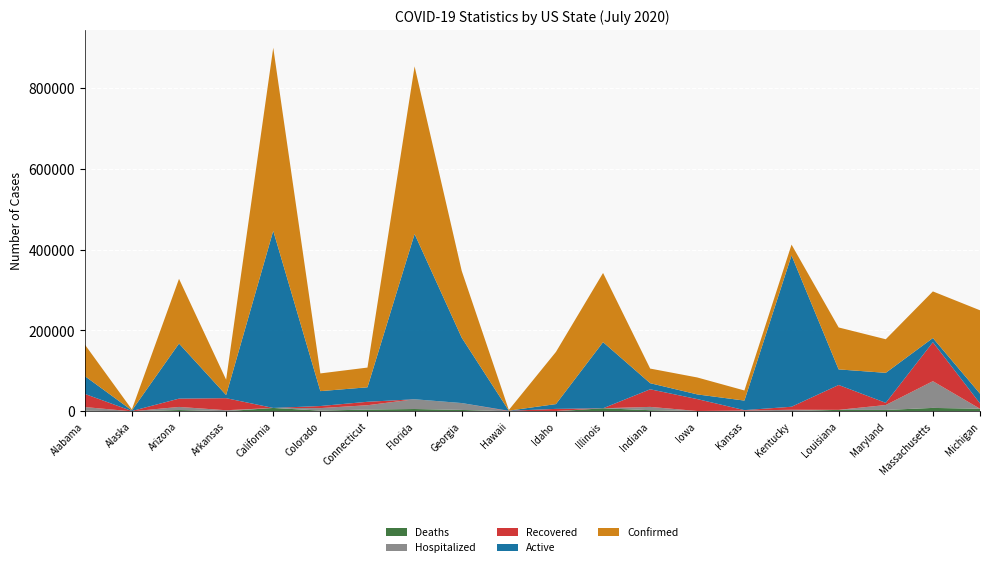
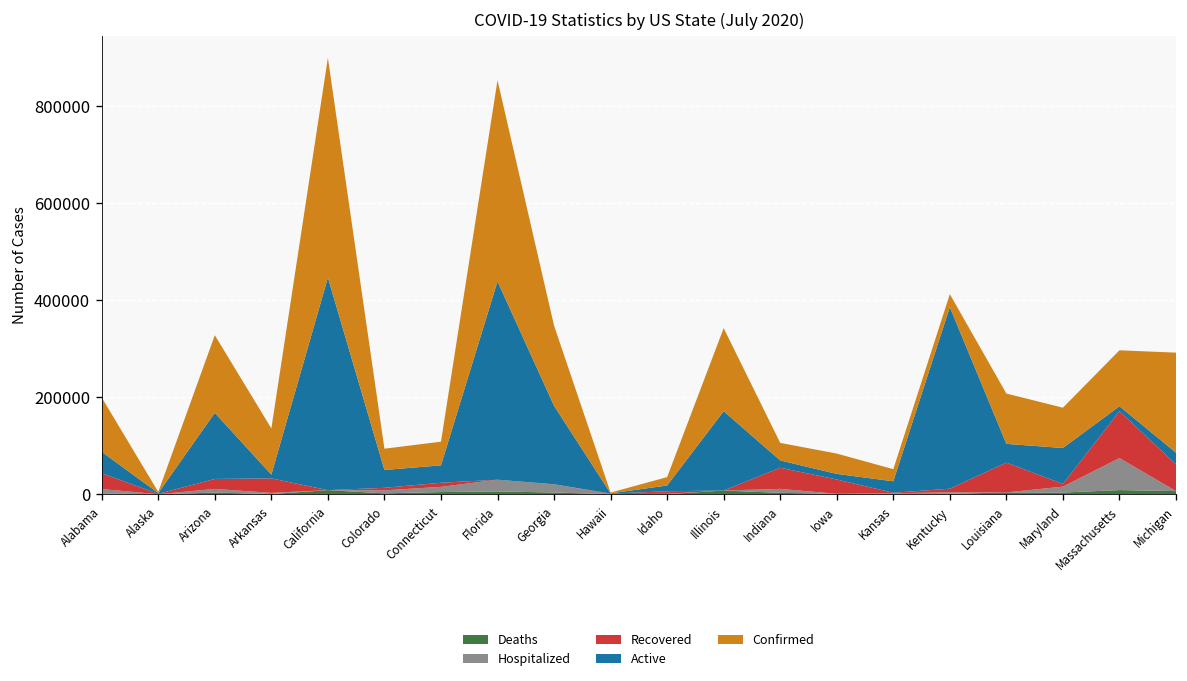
Confirmed, Alabama: 80000 -> 110000
Confirmed, Arkansas: 40000 -> 100000
Confirmed, Idaho: 130000 -> 20000
Recovered, Michigan: 10000 -> 60000
